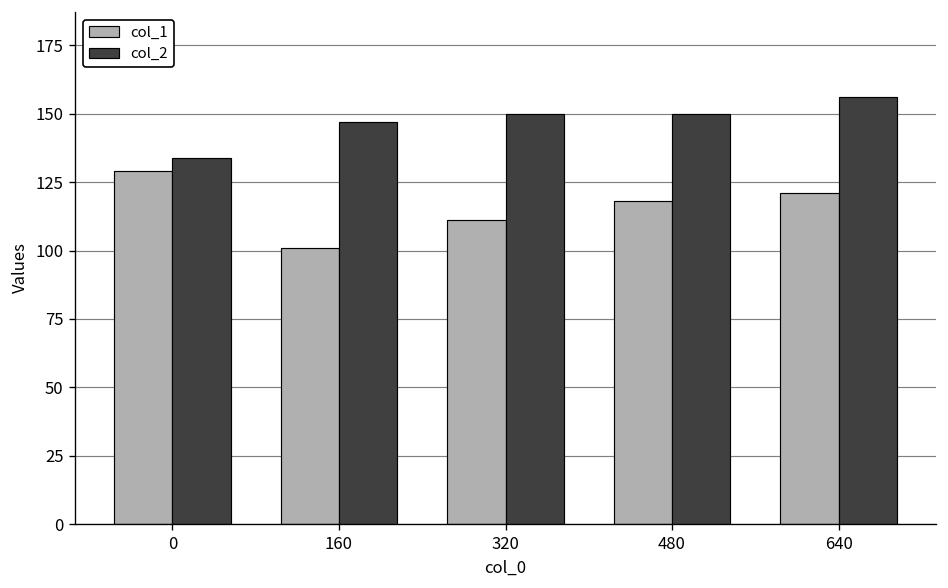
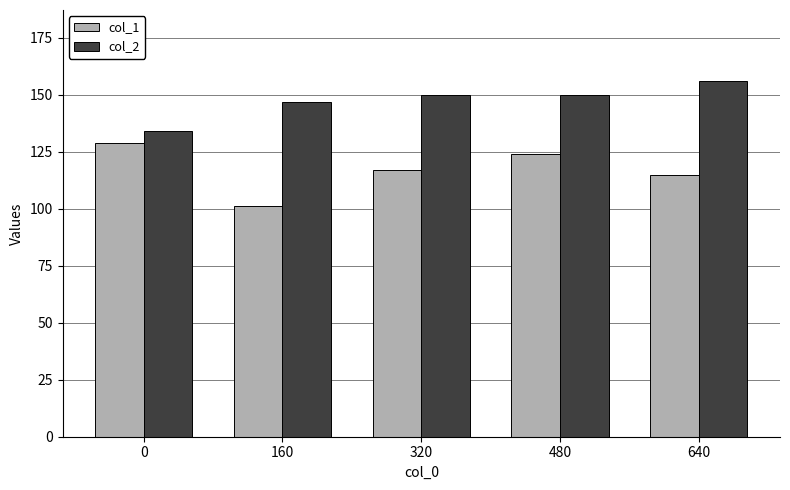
col_1, 320: 111 -> 117
col_1, 480: 118 -> 124
col_1, 640: 121 -> 115
